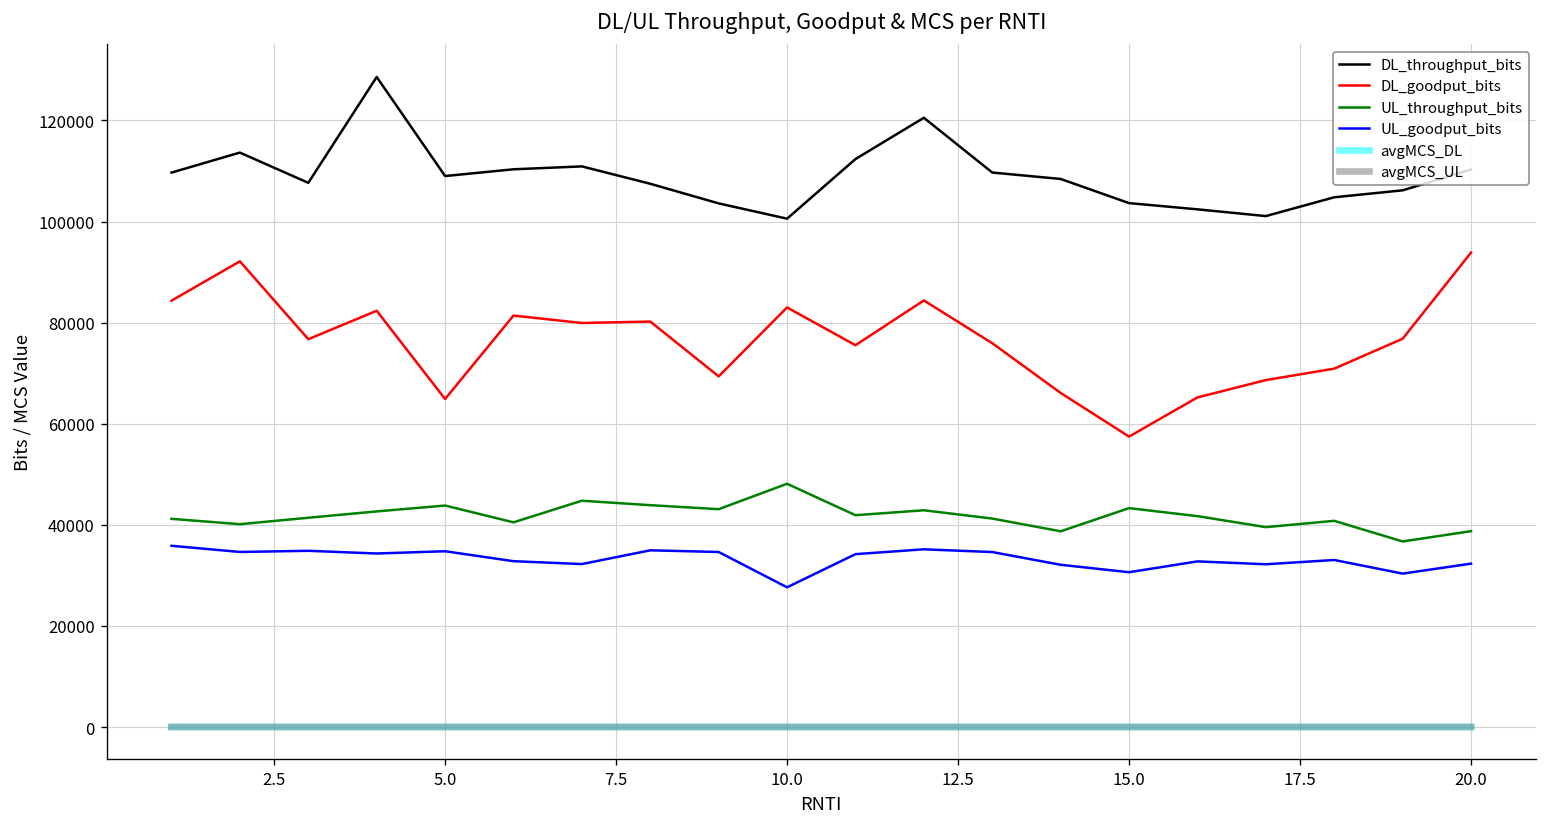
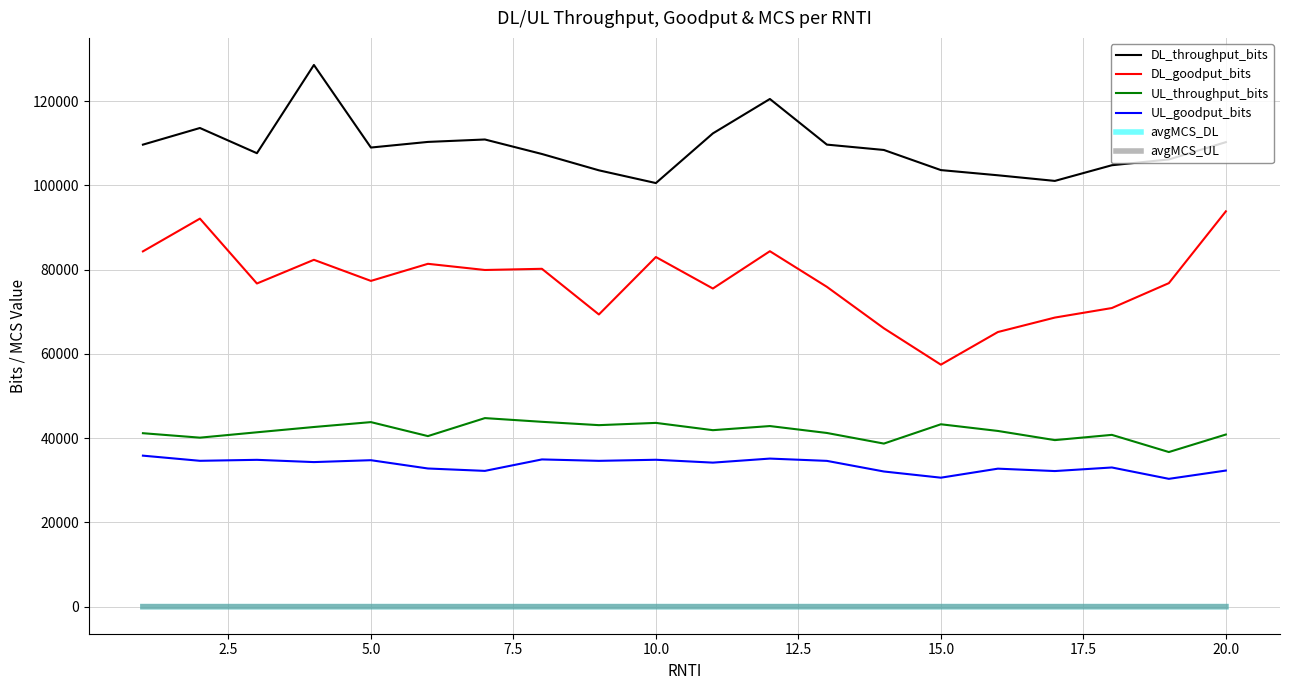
DL_goodput_bits, 5.0: 65000 -> 77000
UL_throughput_bits, 10.0: 48000 -> 44000
UL_goodput_bits, 10.0: 28000 -> 35000
UL_throughput_bits, 20.0: 39000 -> 41000
